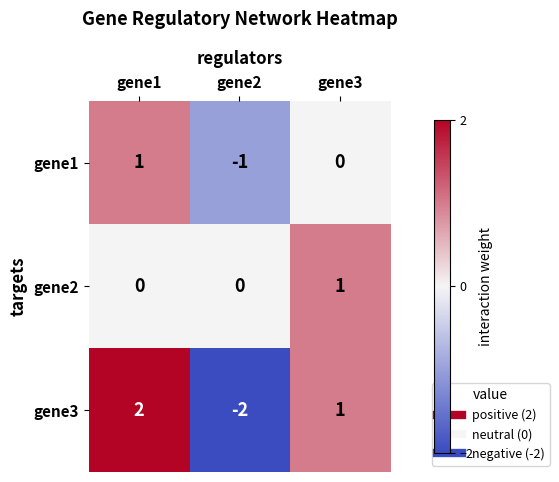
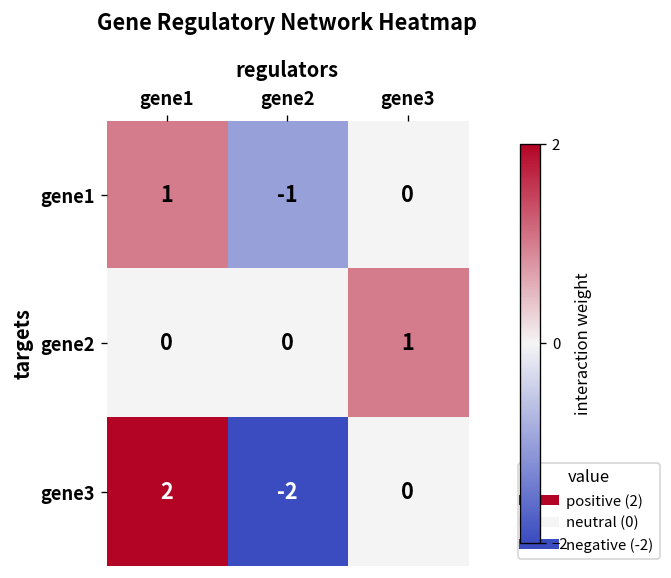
gene3, gene3: 1 -> 0
